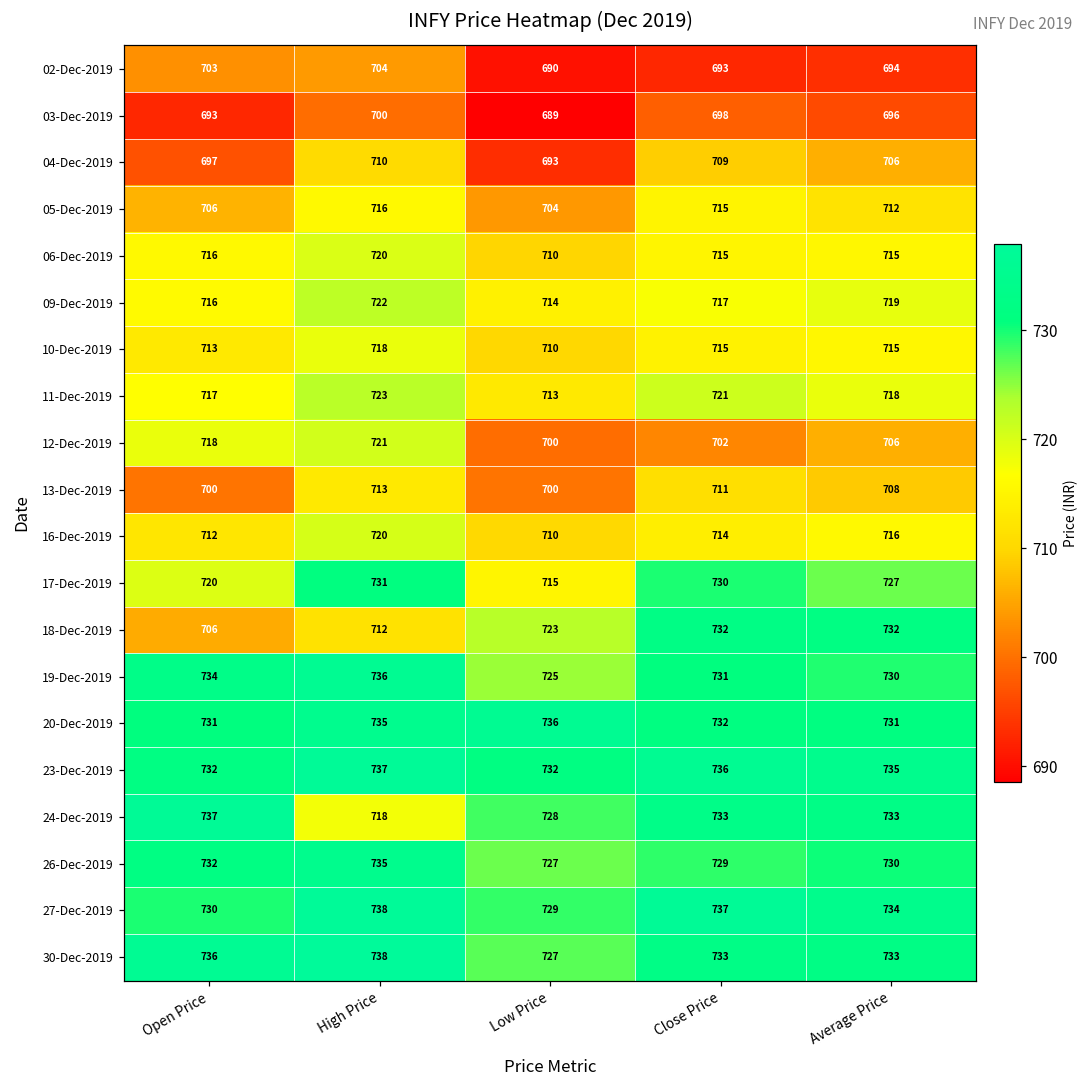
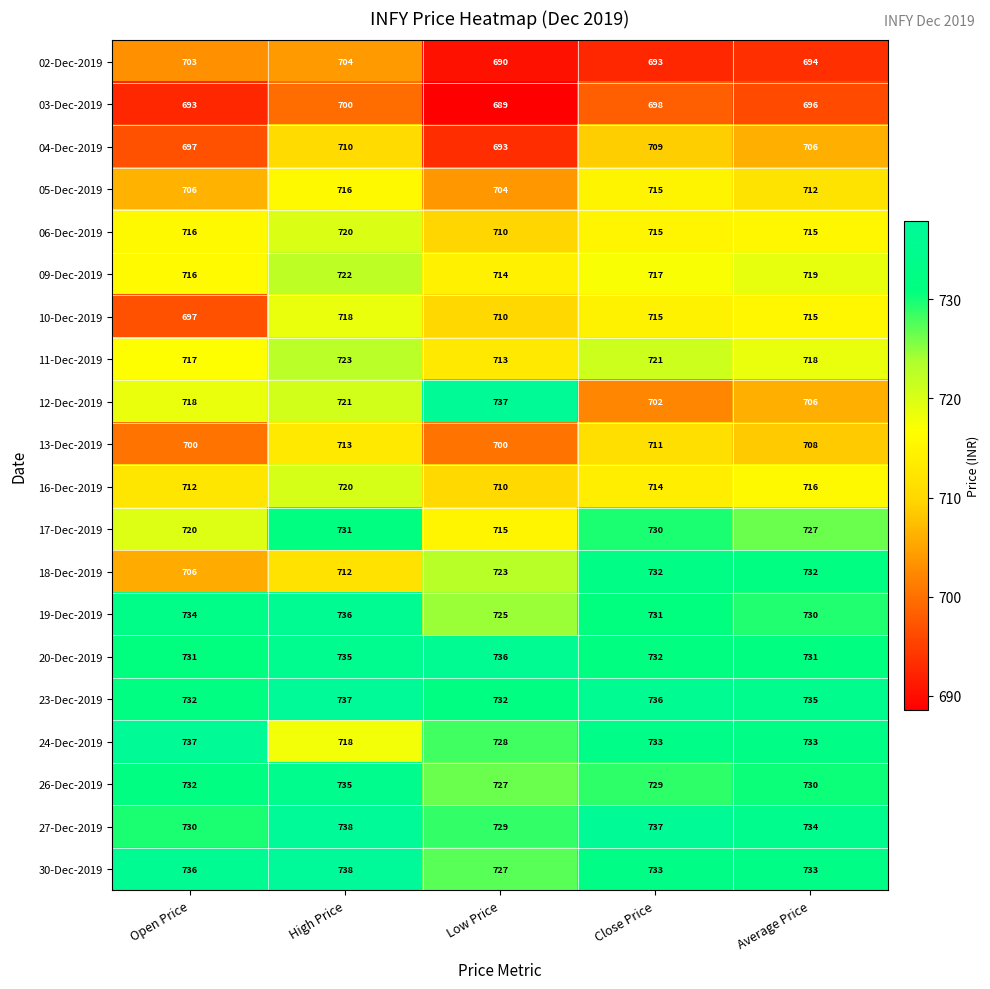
10-Dec-2019, Open Price: 713 -> 697
12-Dec-2019, Low Price: 700 -> 737
